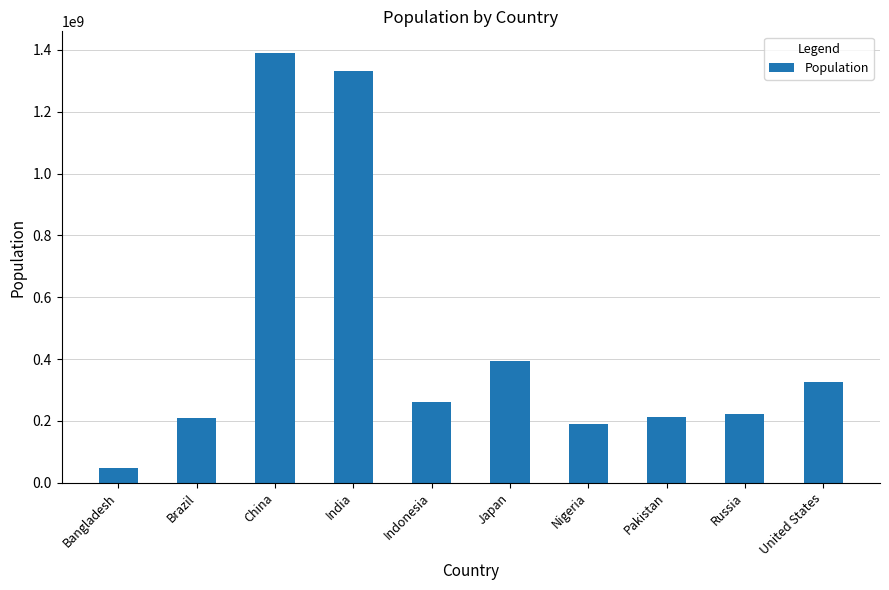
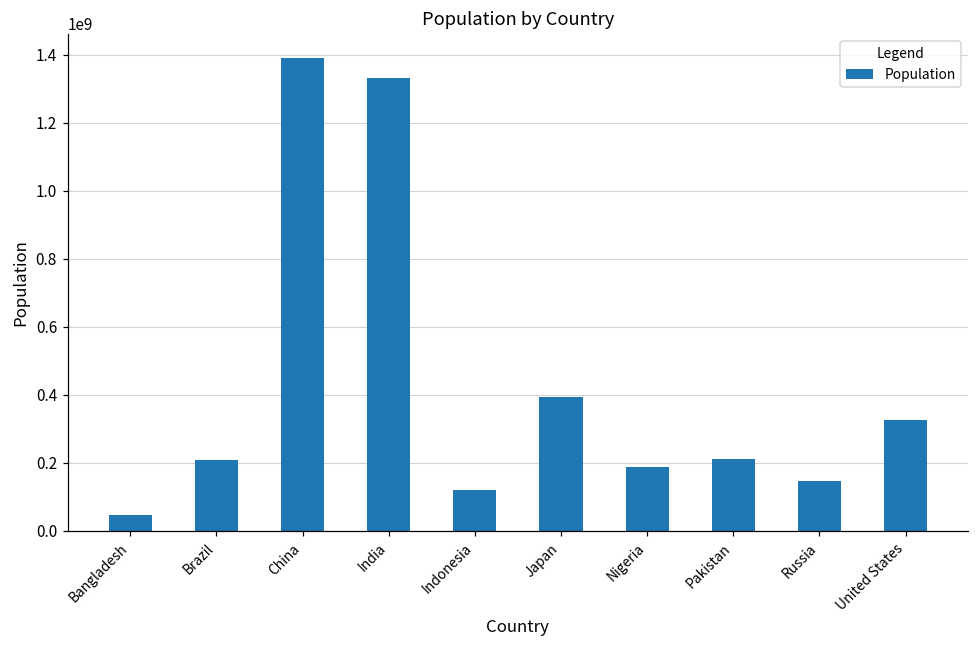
Indonesia: 260000000 -> 120000000
Russia: 220000000 -> 150000000
